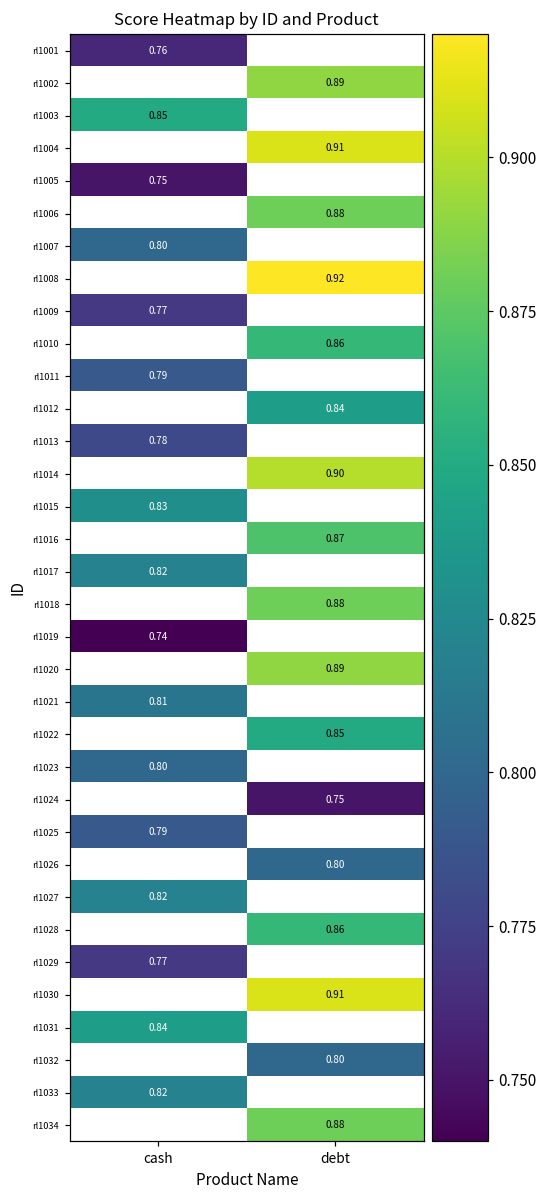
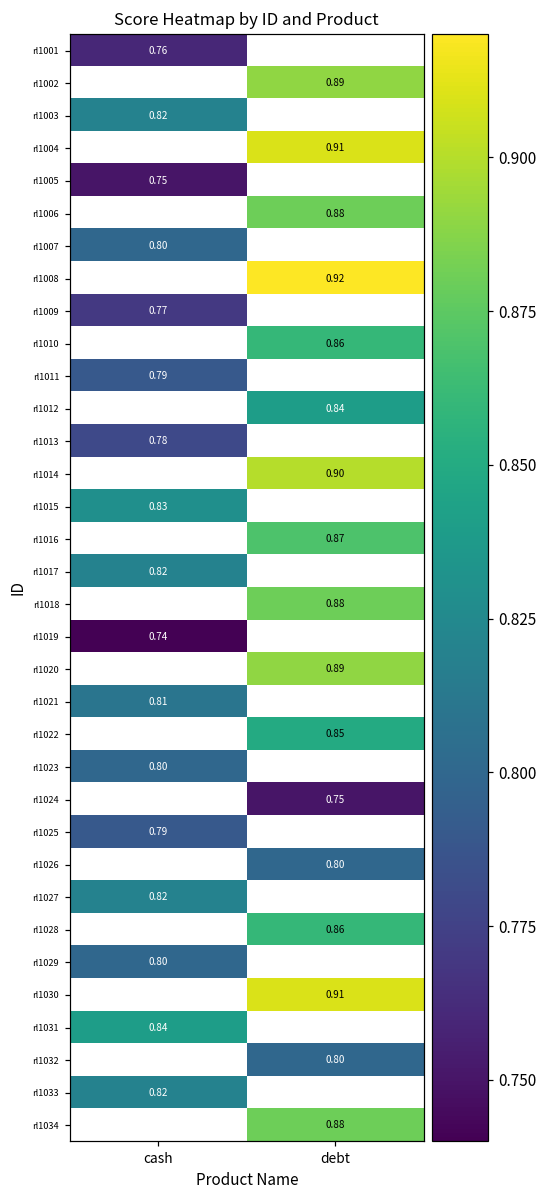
rl1003, cash: 0.85 -> 0.82
rl1029, cash: 0.77 -> 0.80
